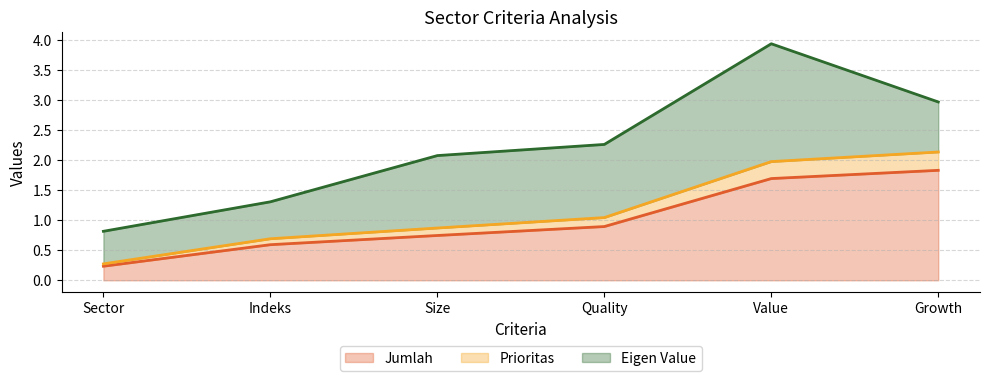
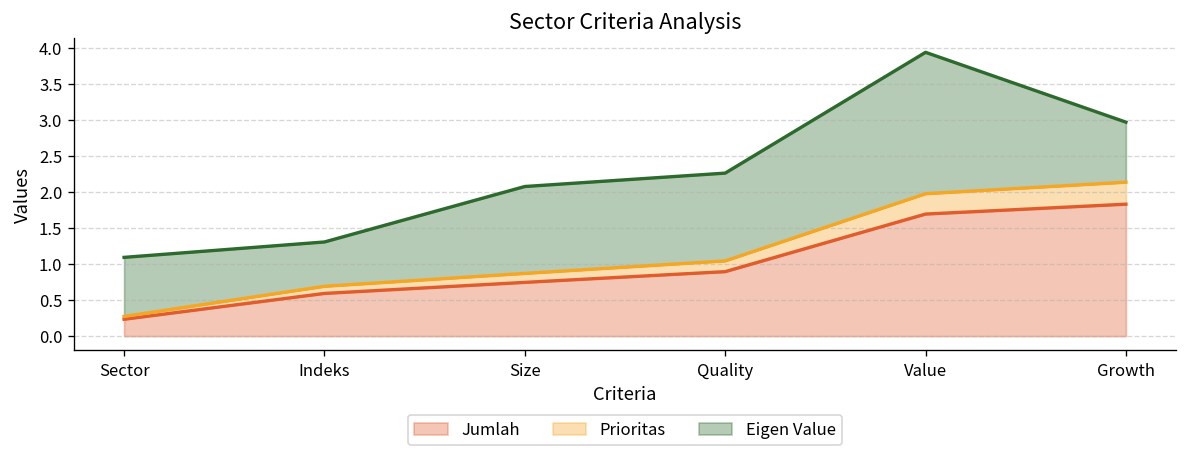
Eigen Value, Sector: 0.5 -> 0.8
